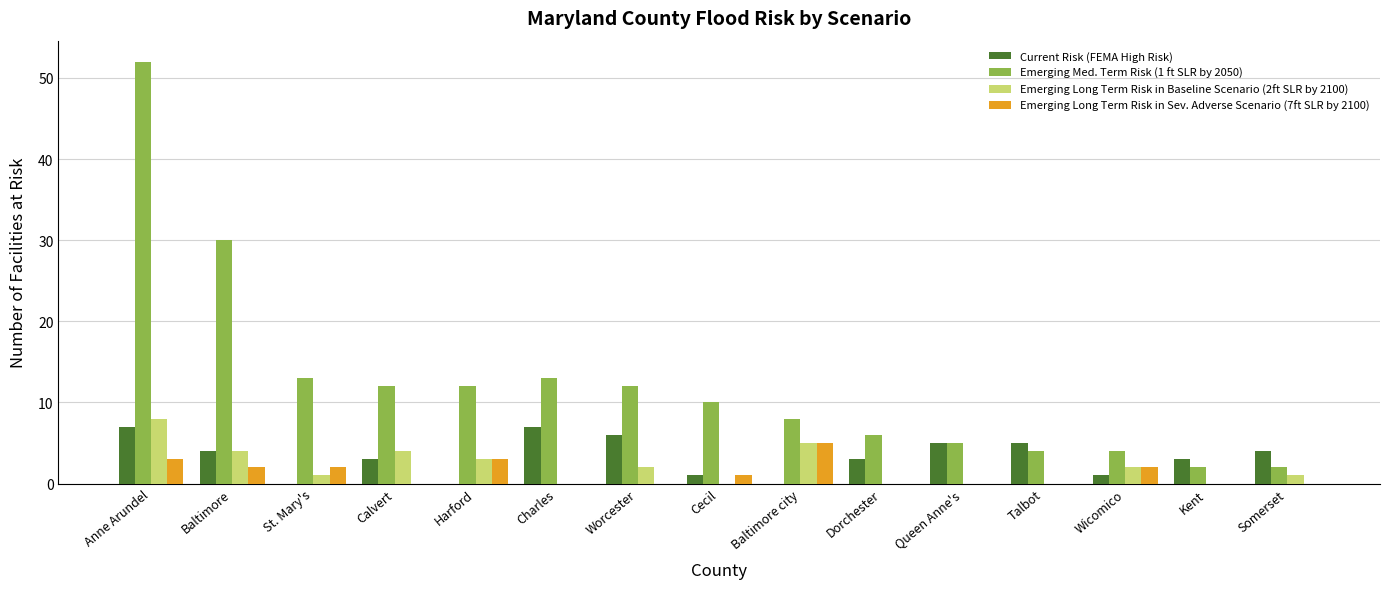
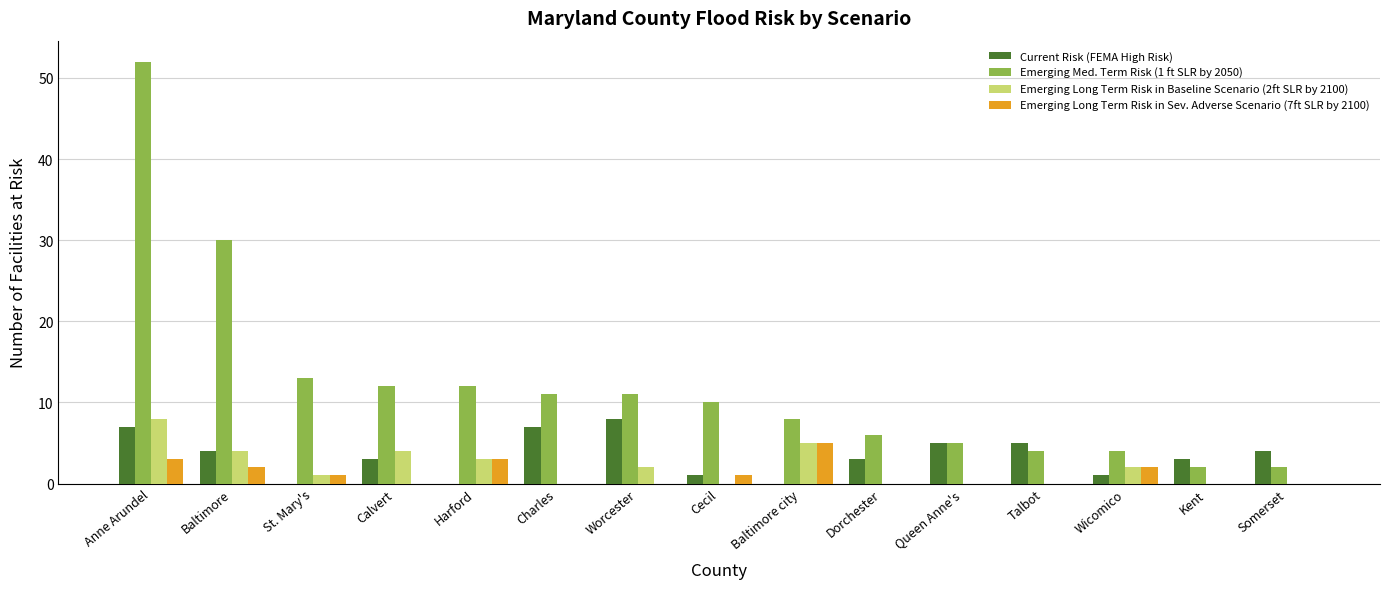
Emerging Long Term Risk in Sev. Adverse Scenario (7ft SLR by 2100), St. Mary's: 2 -> 1
Emerging Med. Term Risk (1 ft SLR by 2050), Charles: 13 -> 11
Current Risk (FEMA High Risk), Worcester: 6 -> 8
Emerging Med. Term Risk (1 ft SLR by 2050), Worcester: 12 -> 11
Emerging Long Term Risk in Baseline Scenario (2ft SLR by 2100), Somerset: 1 -> 0
